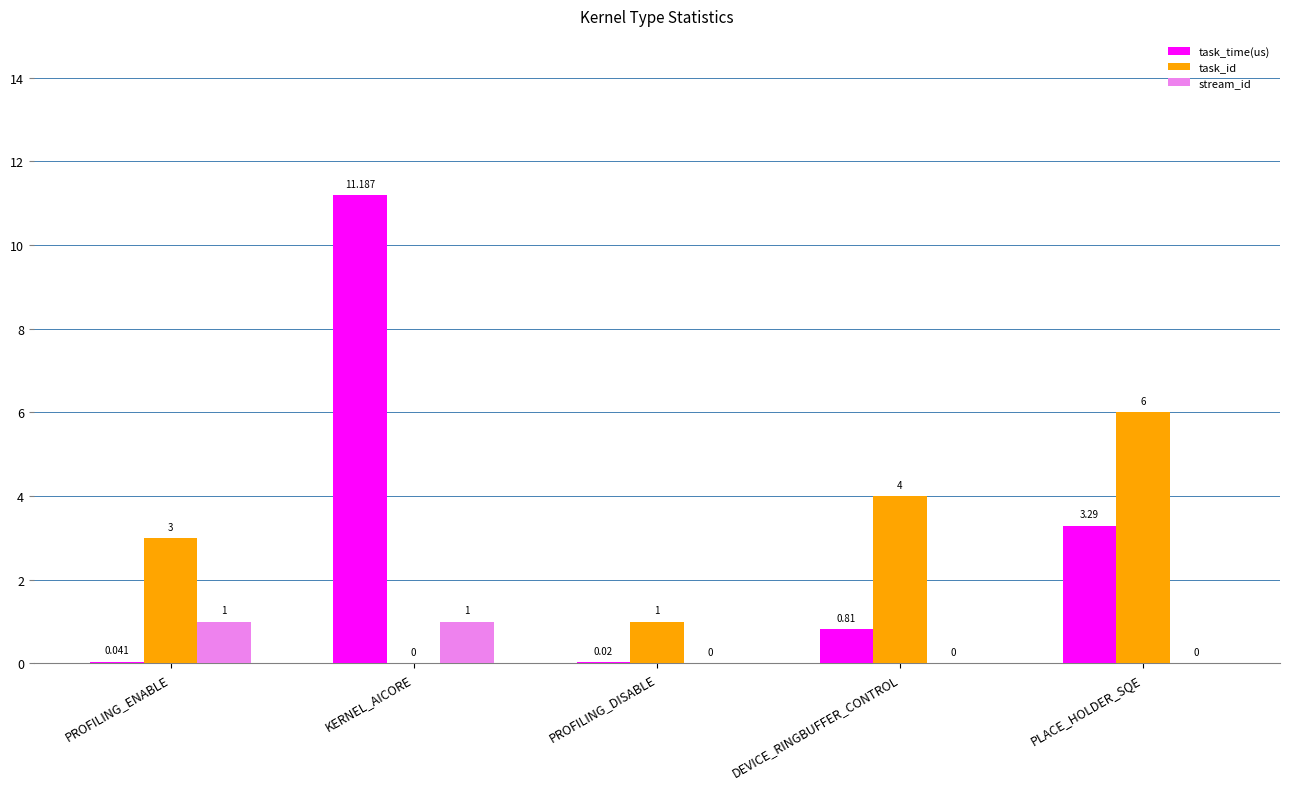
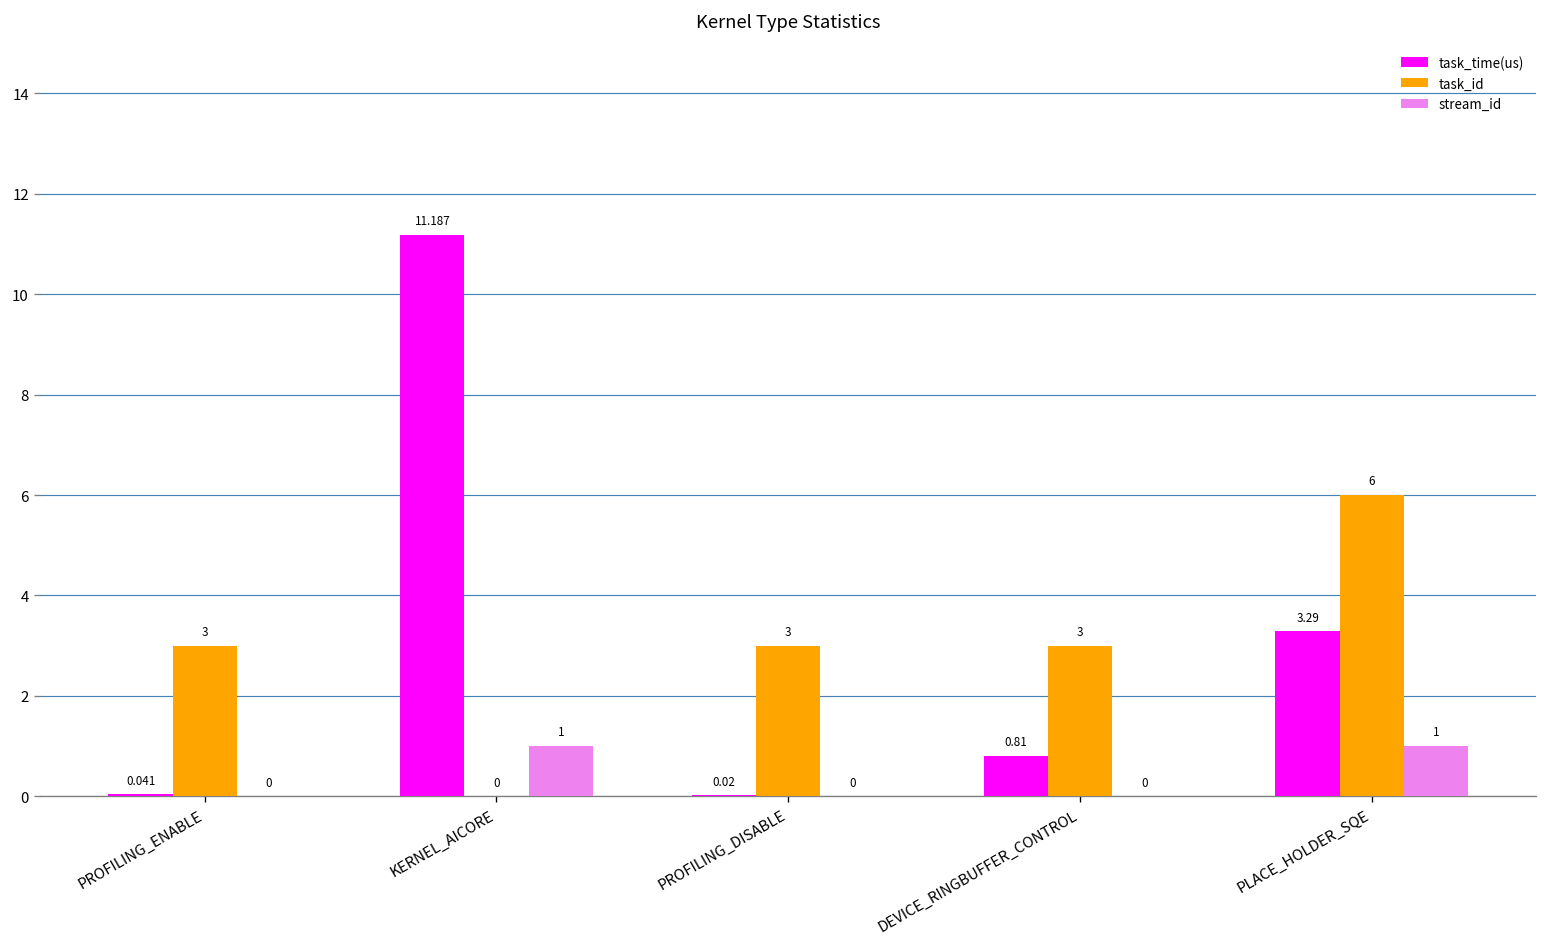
stream_id, PROFILING_ENABLE: 1 -> 0
task_id, PROFILING_DISABLE: 1 -> 3
task_id, DEVICE_RINGBUFFER_CONTROL: 4 -> 3
stream_id, PLACE_HOLDER_SQE: 0 -> 1
